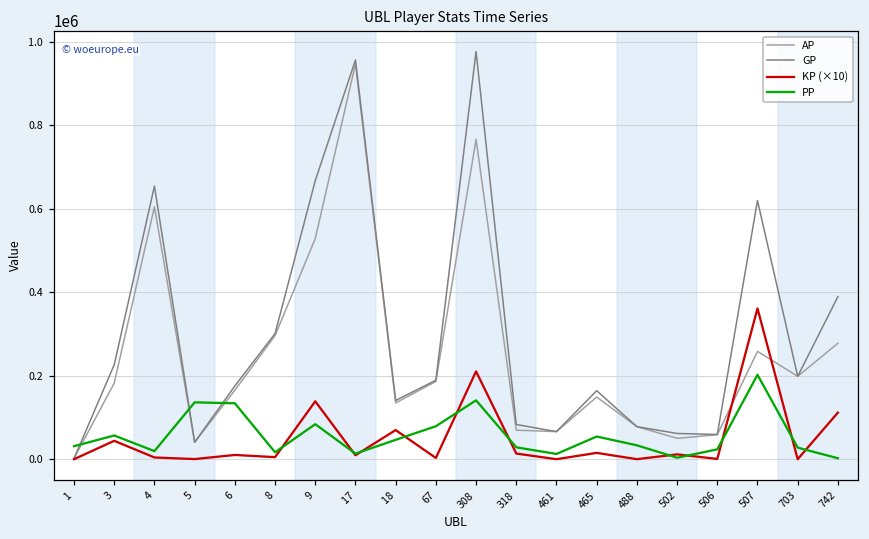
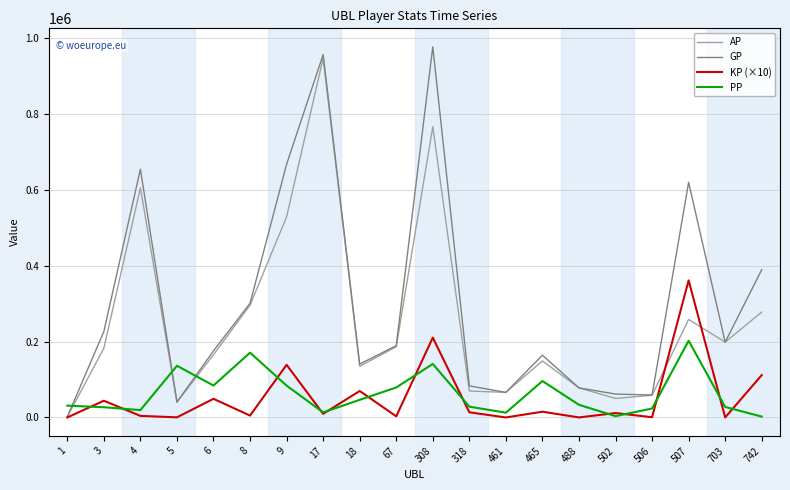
PP, 3: 60000 -> 30000
KP (×10), 6: 10000 -> 50000
PP, 6: 130000 -> 80000
PP, 8: 20000 -> 170000
PP, 465: 50000 -> 100000
